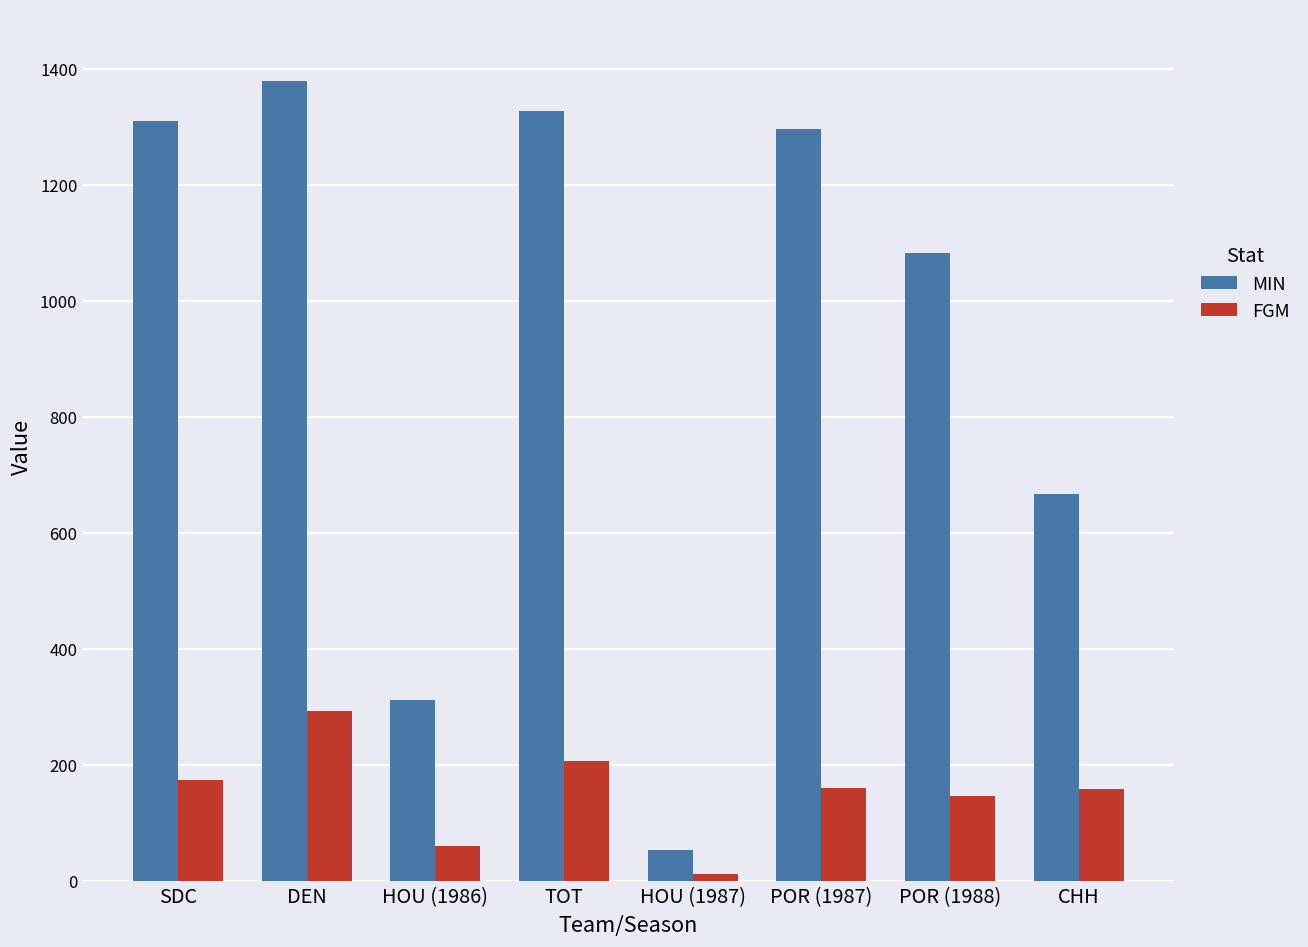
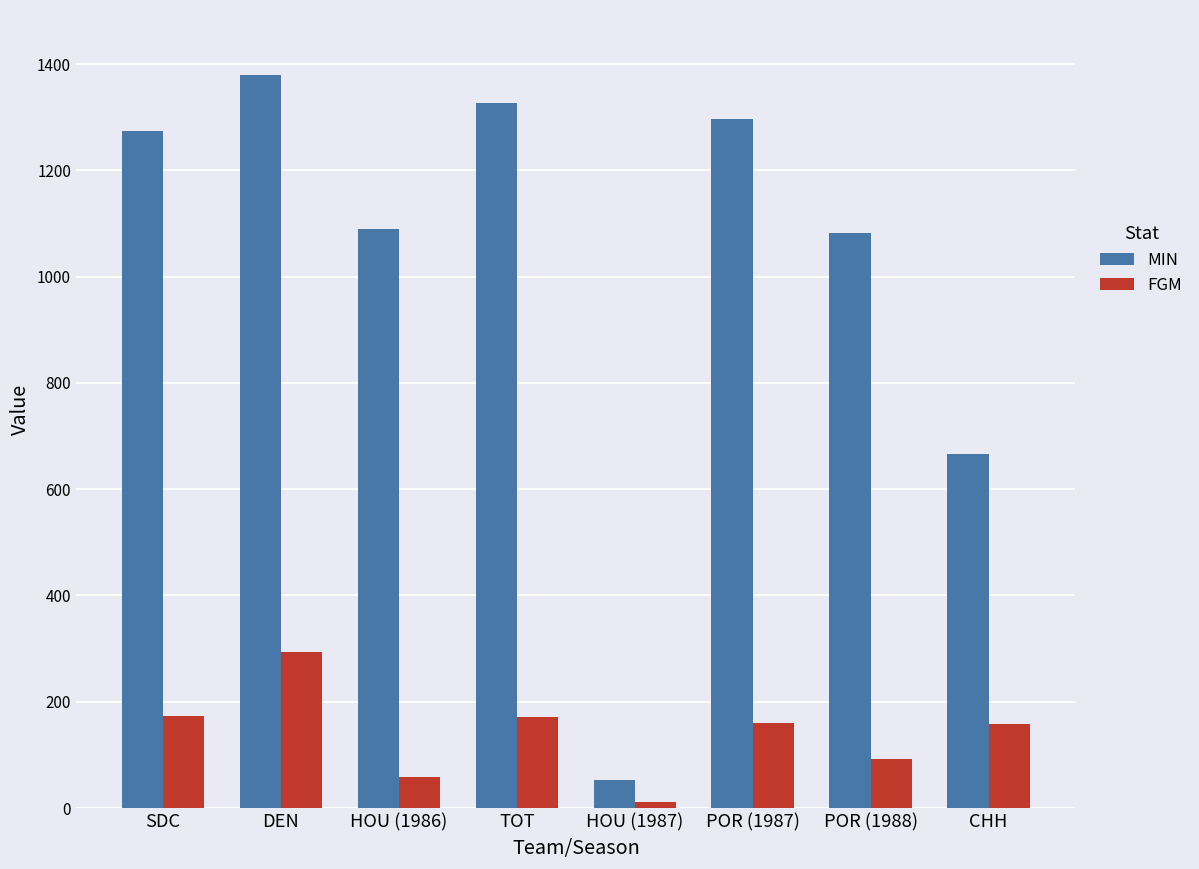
MIN, SDC: 1310 -> 1270
MIN, HOU (1986): 310 -> 1090
FGM, TOT: 210 -> 170
FGM, POR (1988): 150 -> 90
